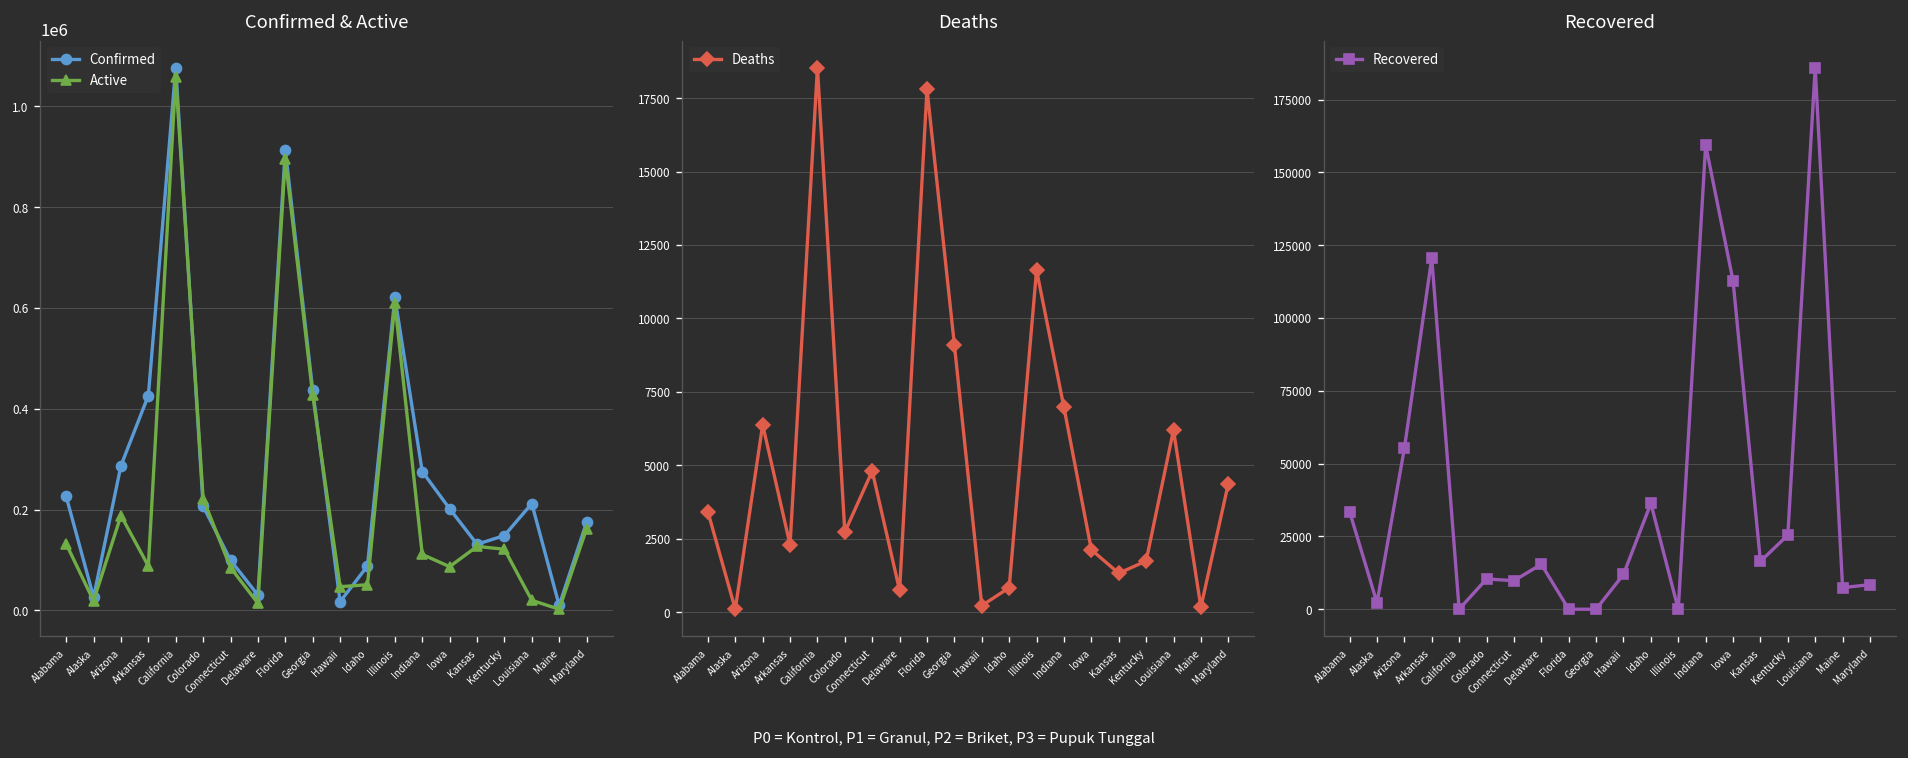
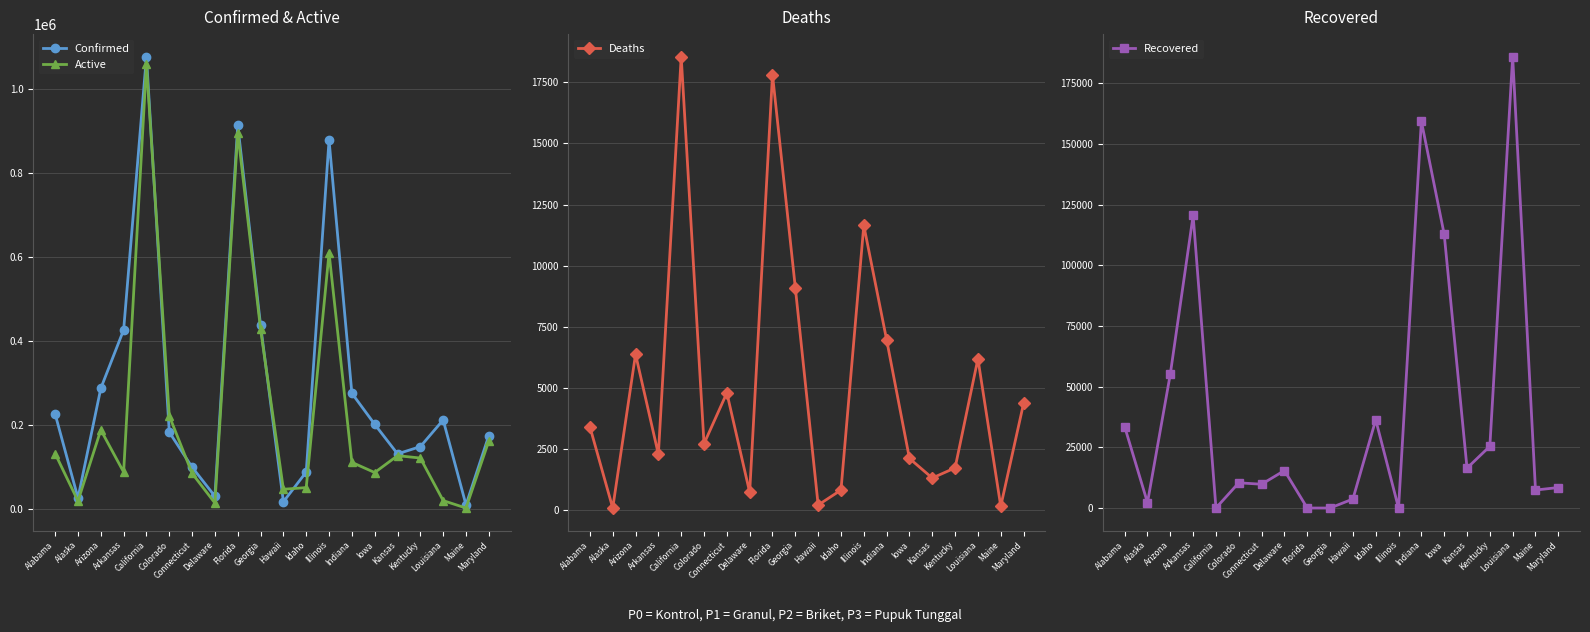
Confirmed & Active, Confirmed, Colorado: 210000 -> 180000
Confirmed & Active, Confirmed, Illinois: 620000 -> 880000
Recovered, Hawaii: 12000 -> 4000
